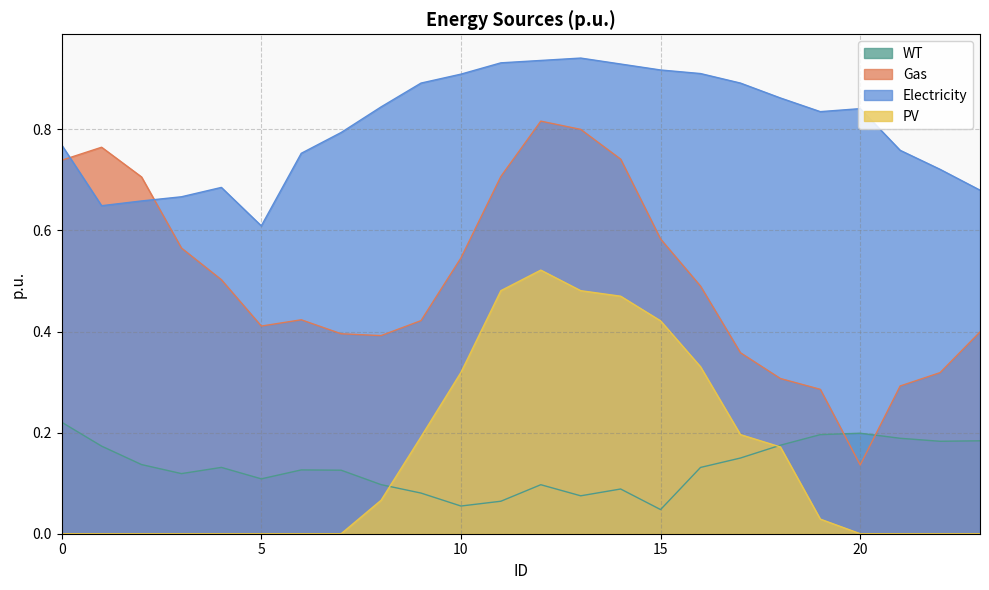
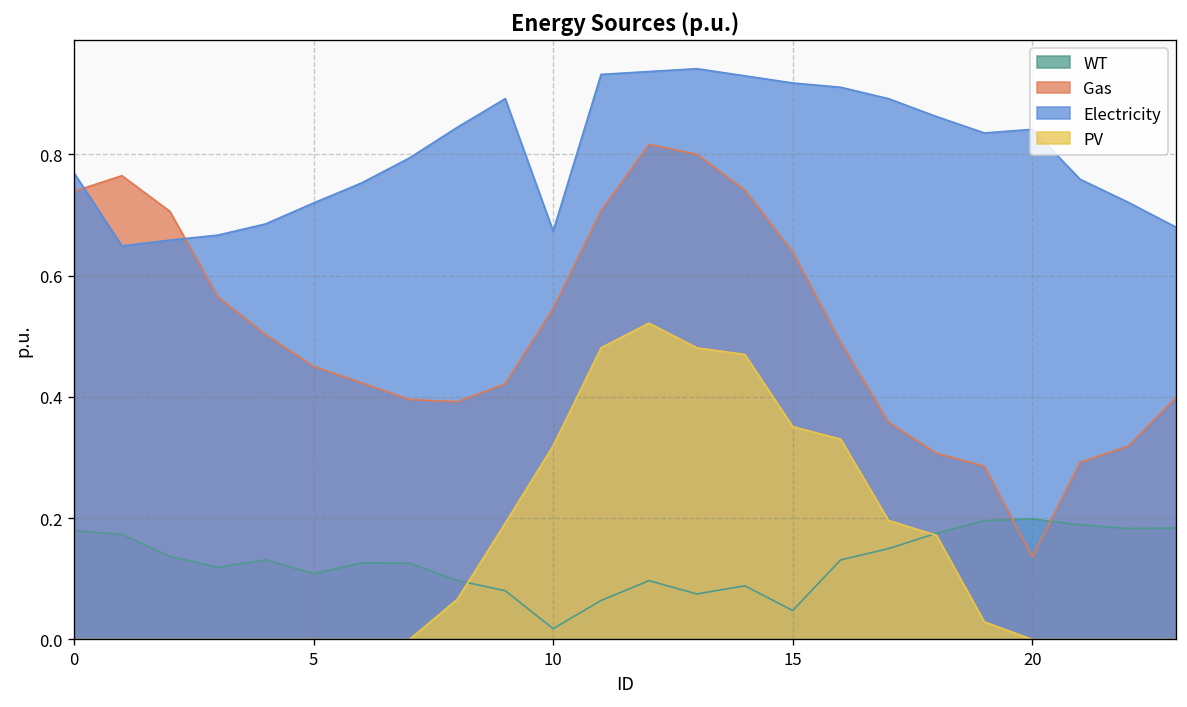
WT, 0: 0.22 -> 0.18
Gas, 5: 0.41 -> 0.45
Electricity, 5: 0.61 -> 0.72
WT, 10: 0.05 -> 0.02
Electricity, 10: 0.91 -> 0.67
Gas, 15: 0.58 -> 0.64
PV, 15: 0.42 -> 0.35
